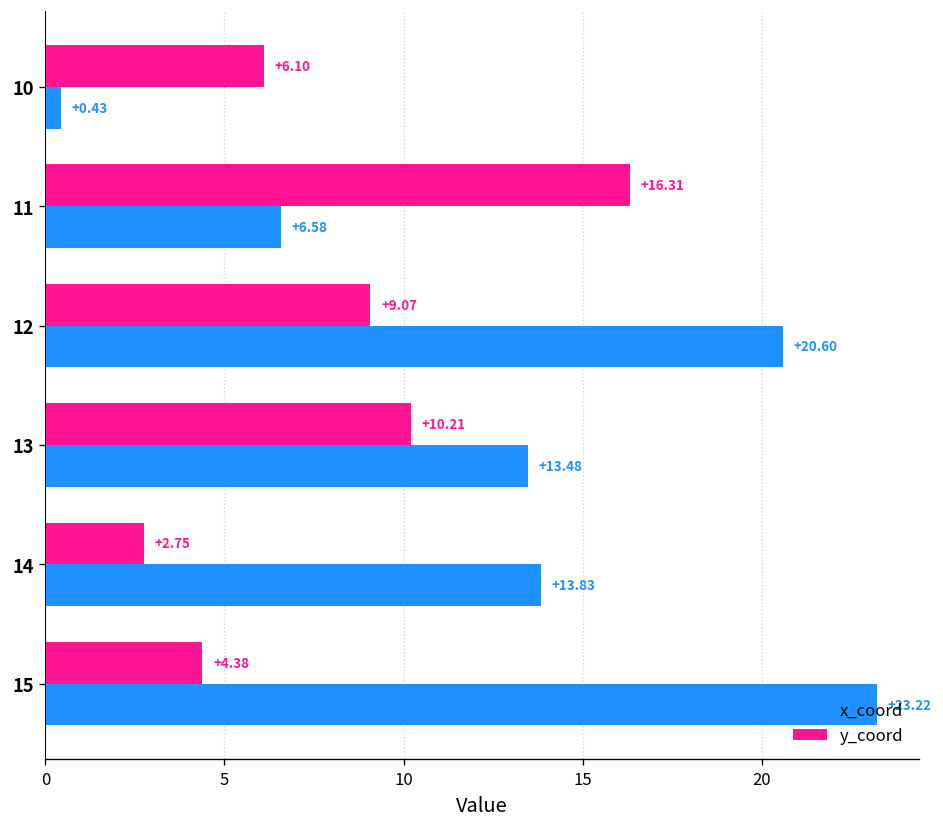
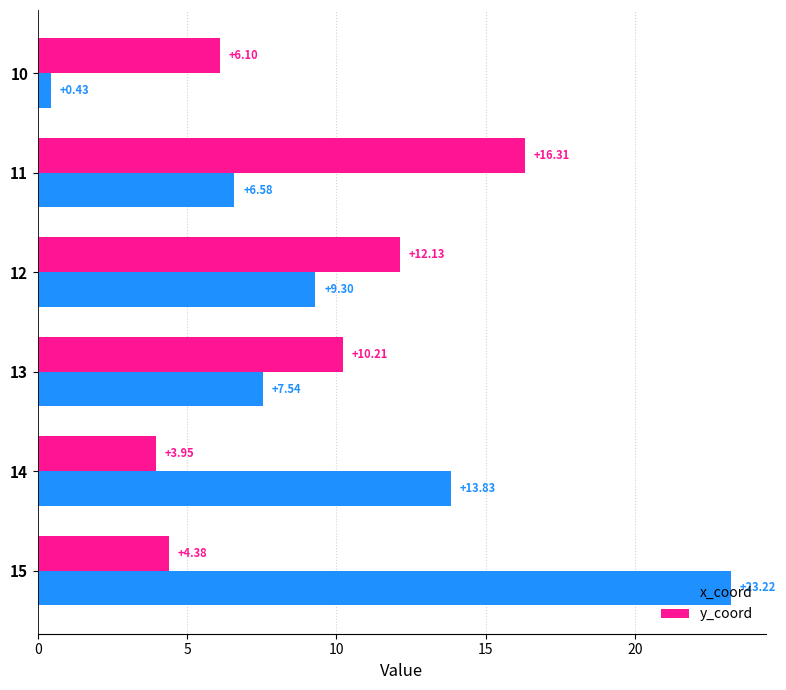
y_coord, 12: +9.07 -> +12.13
x_coord, 12: +20.60 -> +9.30
x_coord, 13: +13.48 -> +7.54
y_coord, 14: +2.75 -> +3.95
